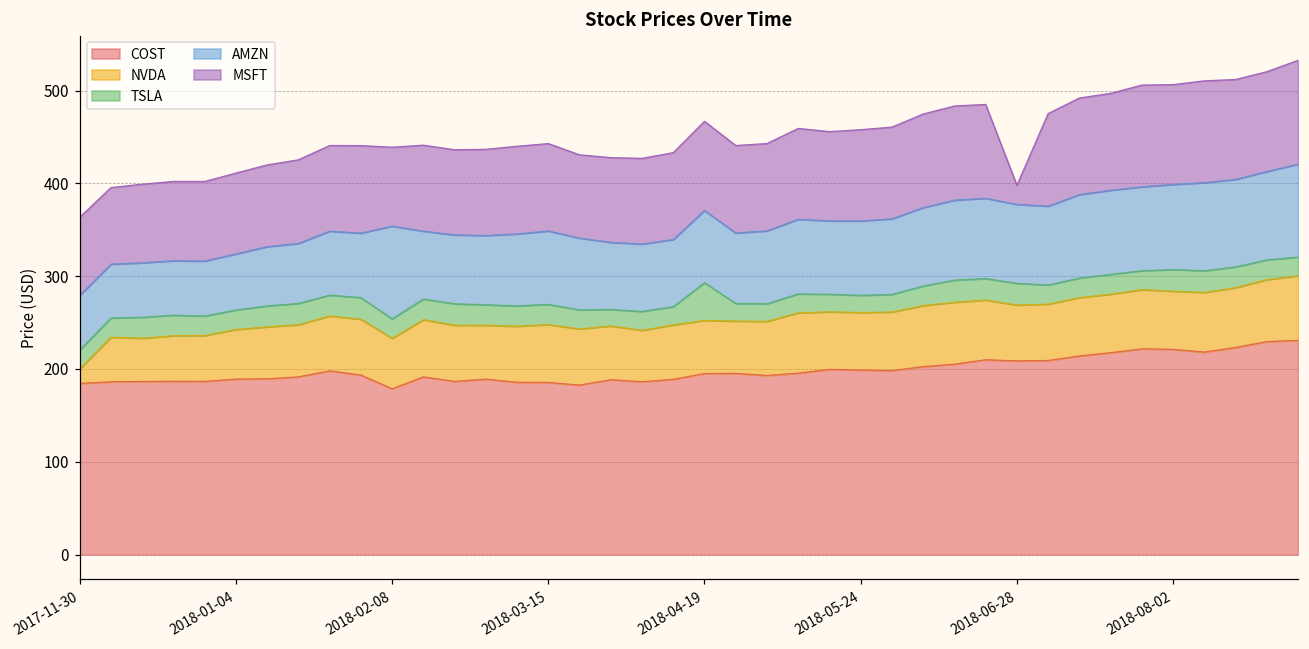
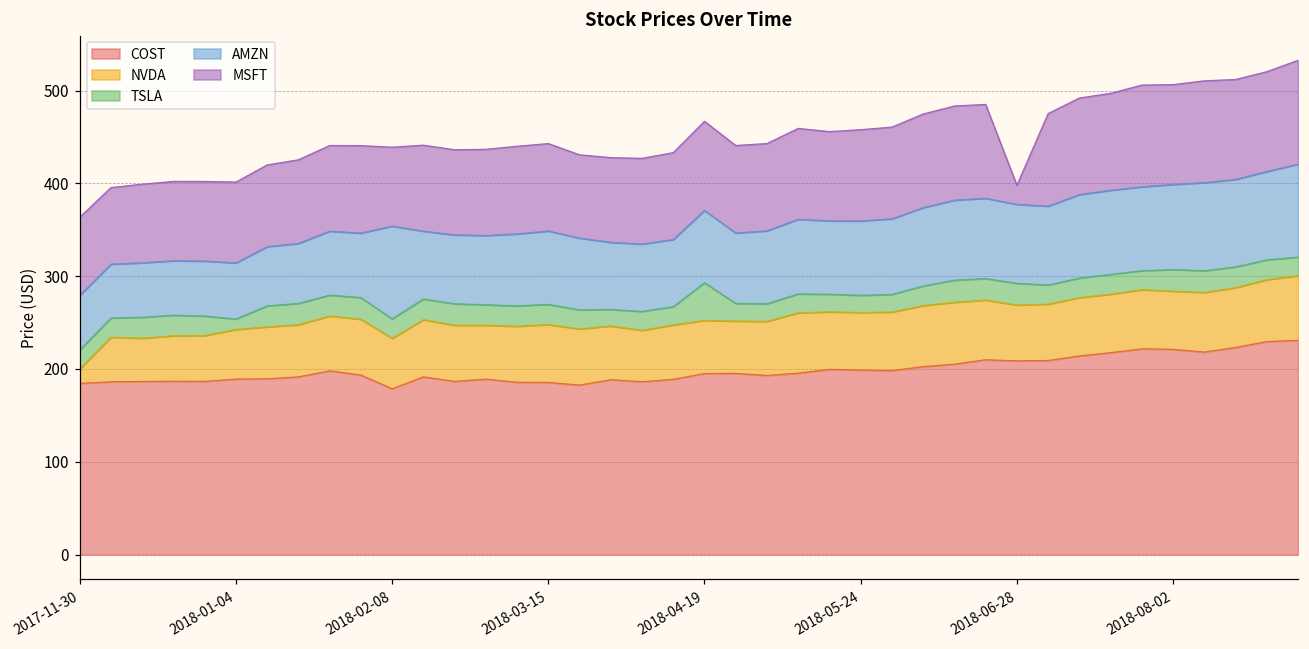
TSLA, 2018-01-04: 20 -> 10
